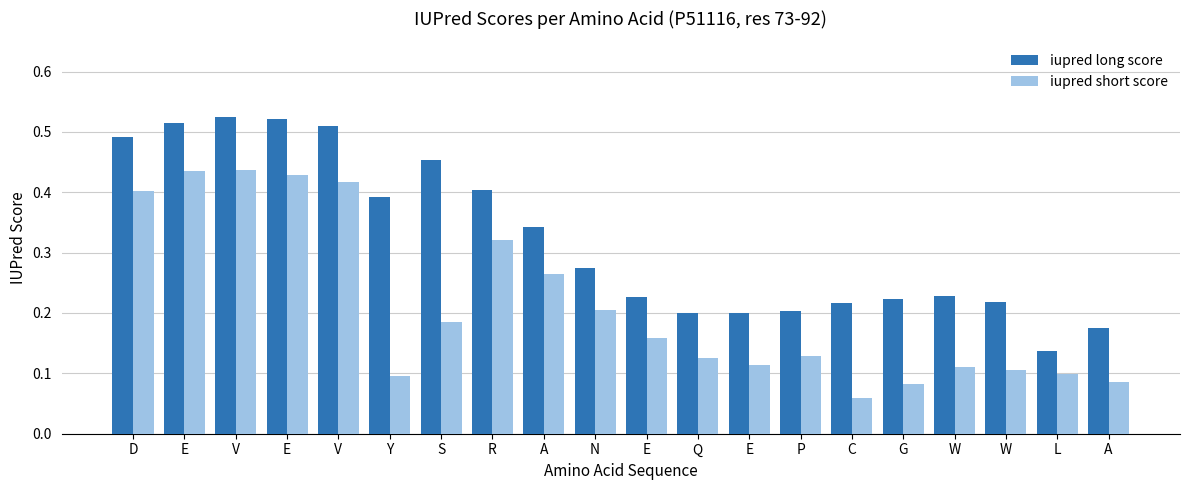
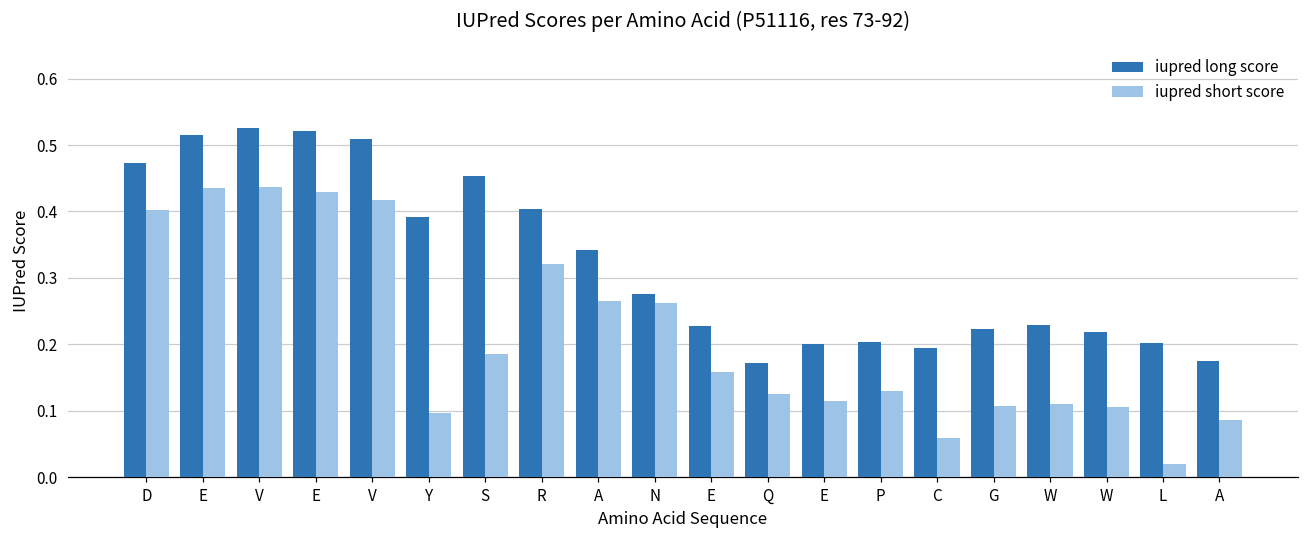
iupred long score, D: 0.49 -> 0.47
iupred short score, N: 0.21 -> 0.26
iupred long score, Q: 0.20 -> 0.17
iupred long score, C: 0.22 -> 0.19
iupred short score, G: 0.08 -> 0.11
iupred long score, L: 0.14 -> 0.20
iupred short score, L: 0.10 -> 0.02
